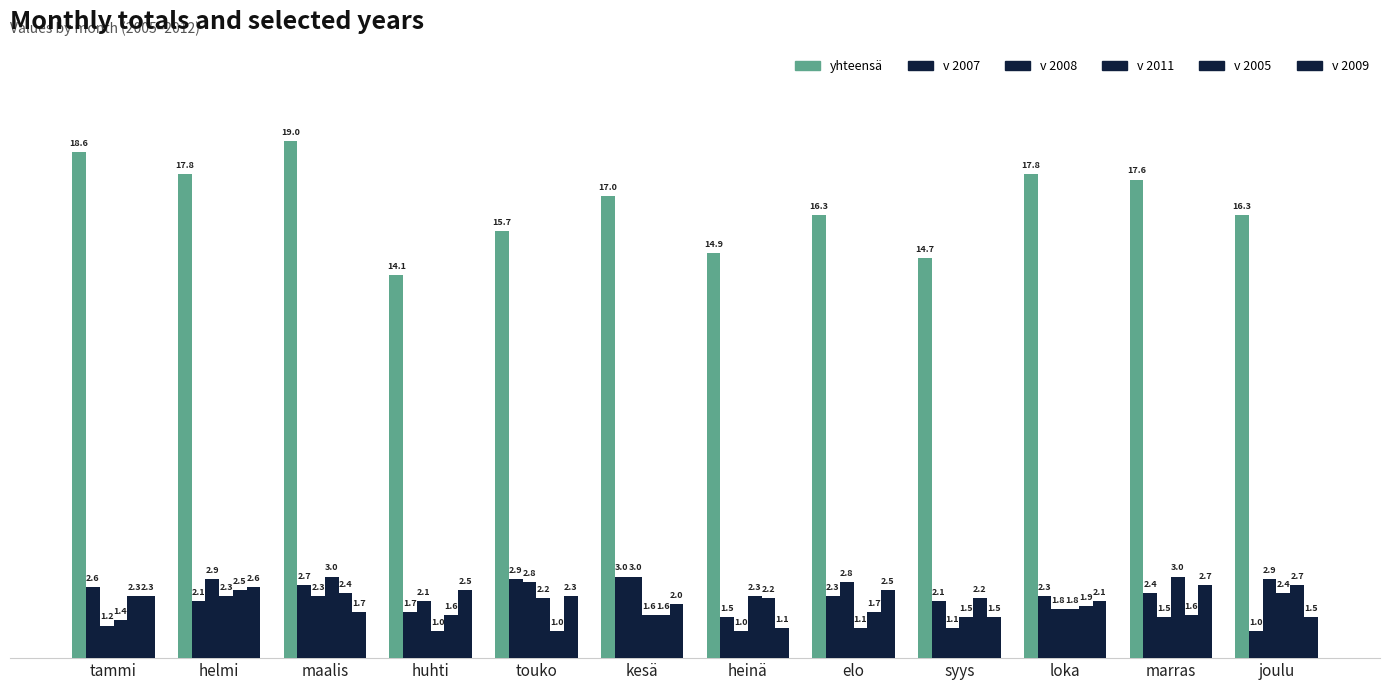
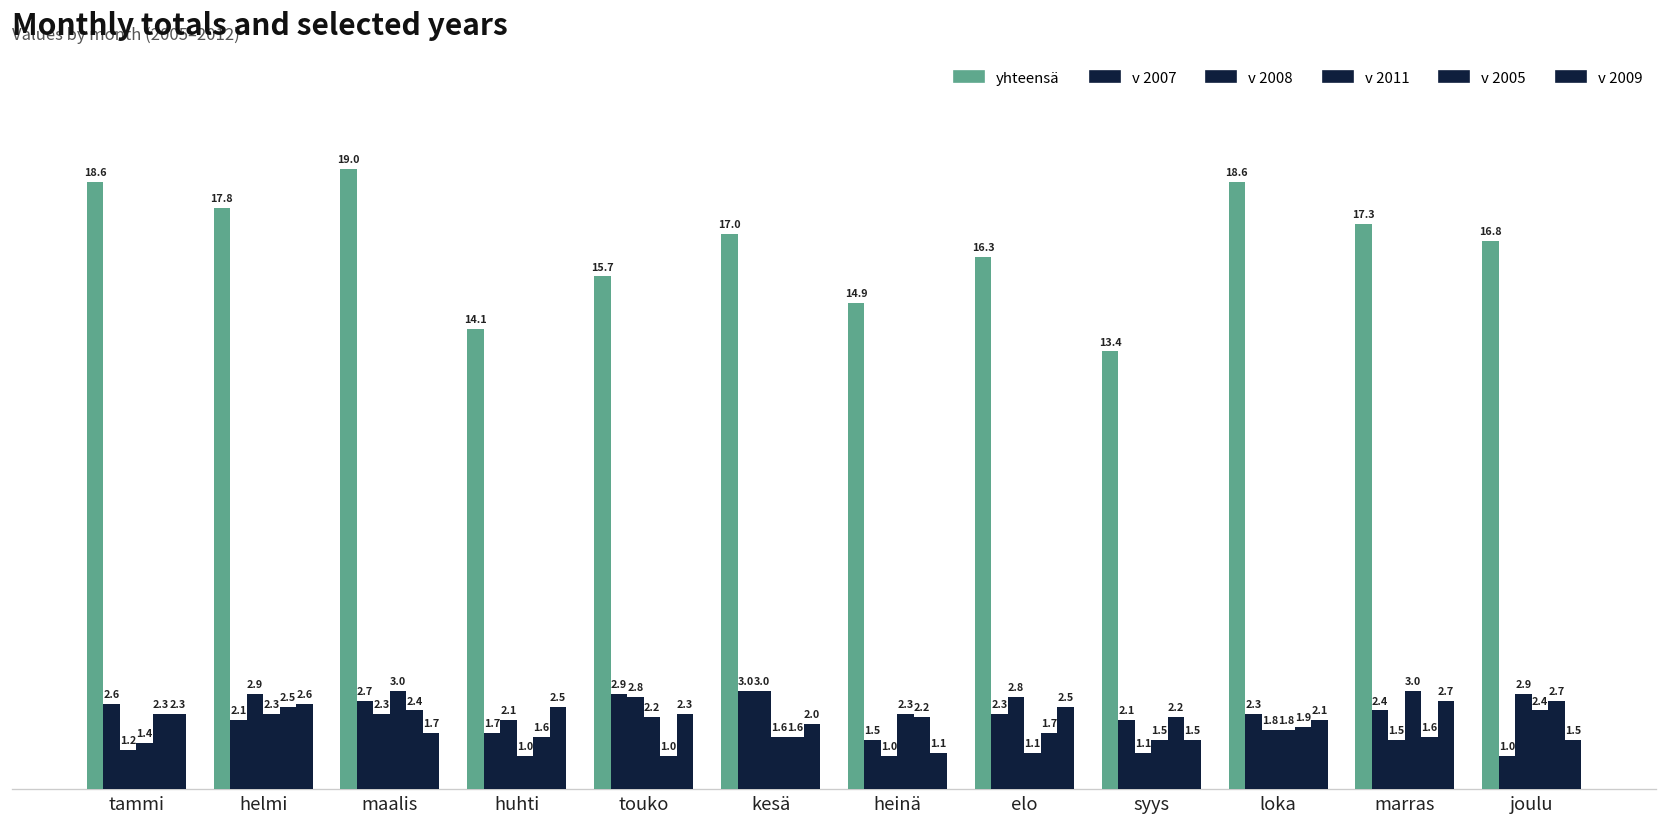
yhteensä, syys: 14.7 -> 13.4
yhteensä, loka: 17.8 -> 18.6
yhteensä, marras: 17.6 -> 17.3
yhteensä, joulu: 16.3 -> 16.8
